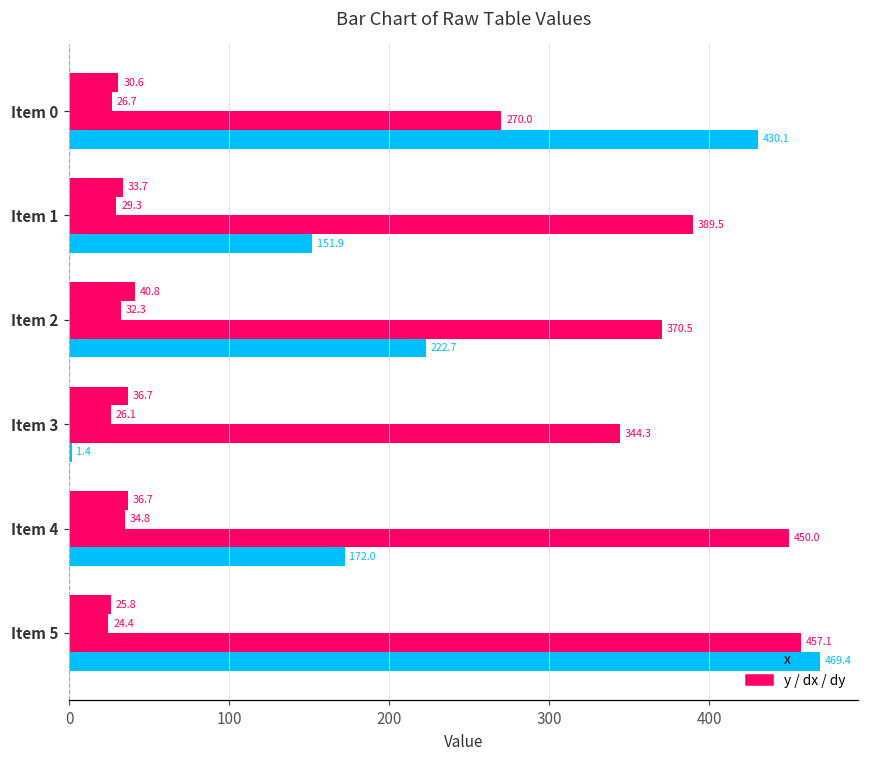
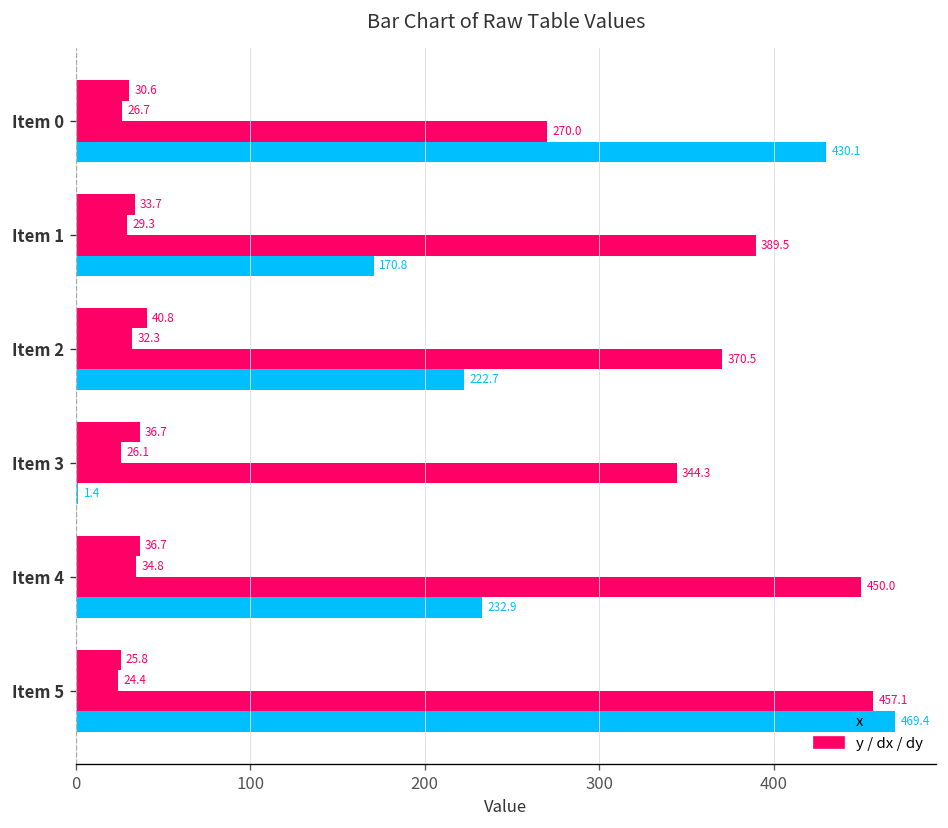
x, Item 1: 151.9 -> 170.8
x, Item 4: 172.0 -> 232.9
